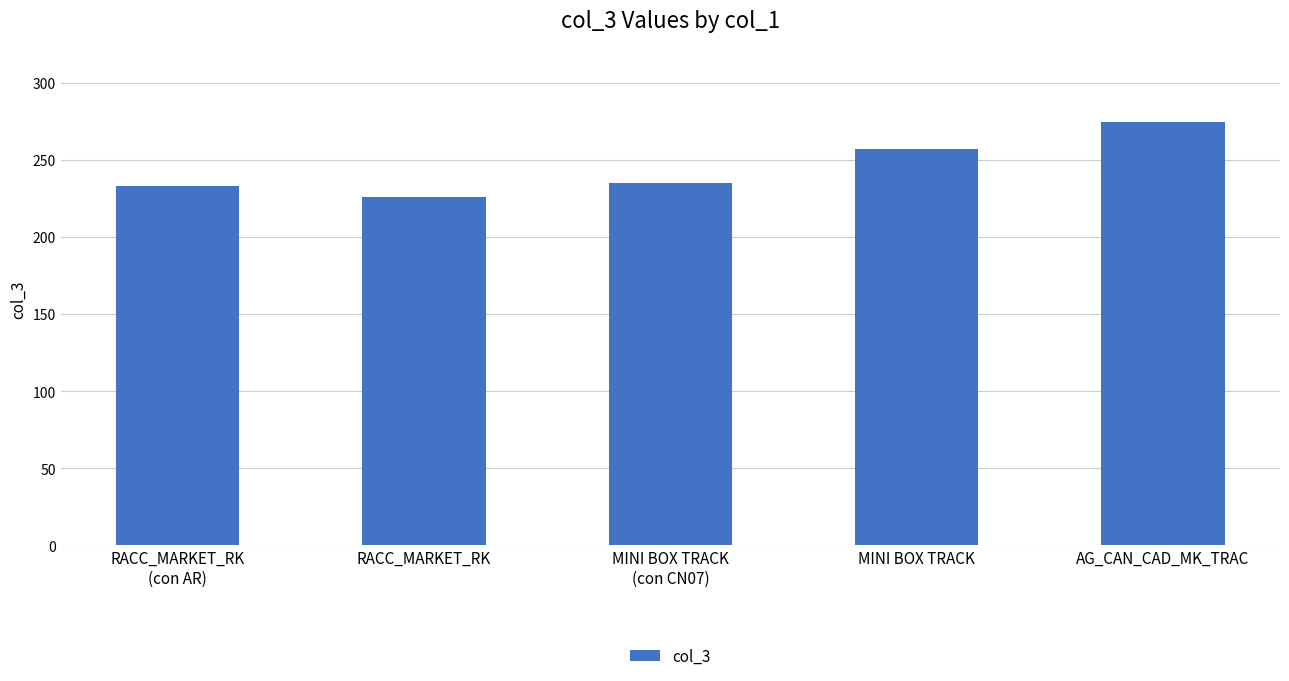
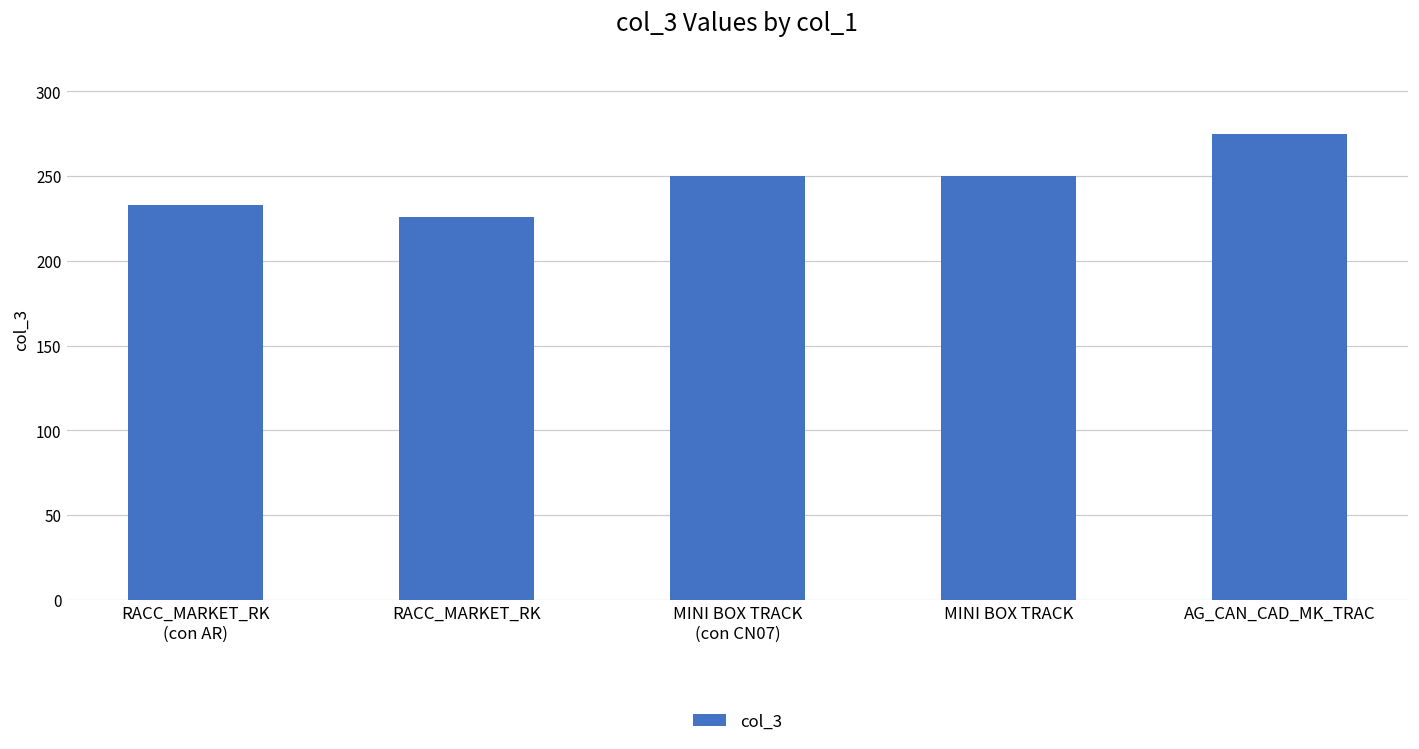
MINI BOX TRACK (con CN07): 235 -> 250
MINI BOX TRACK: 257 -> 250
